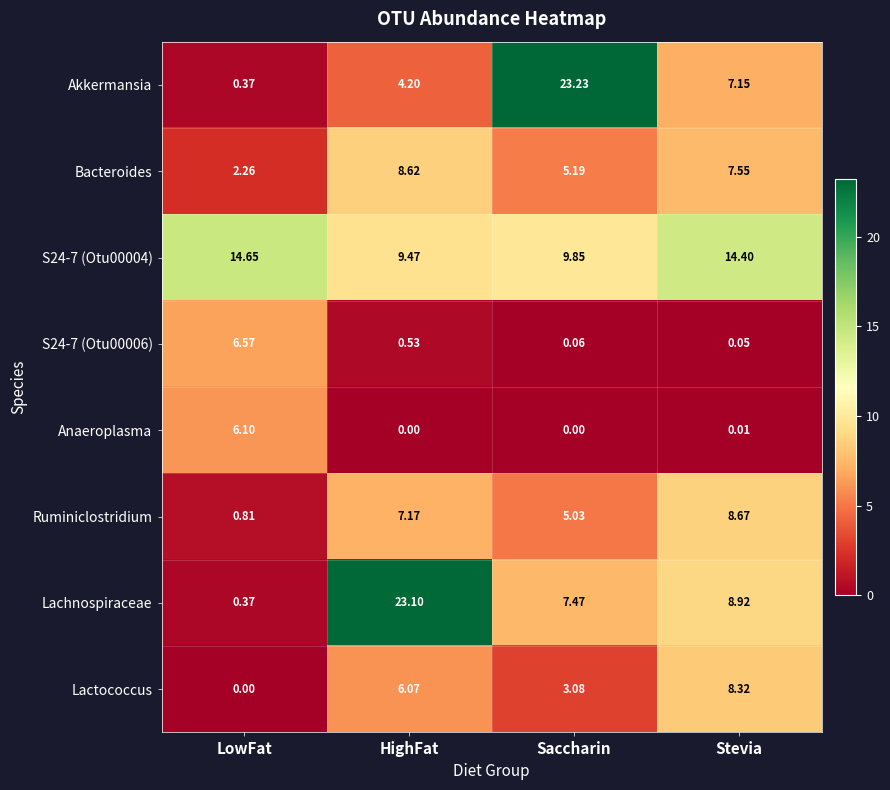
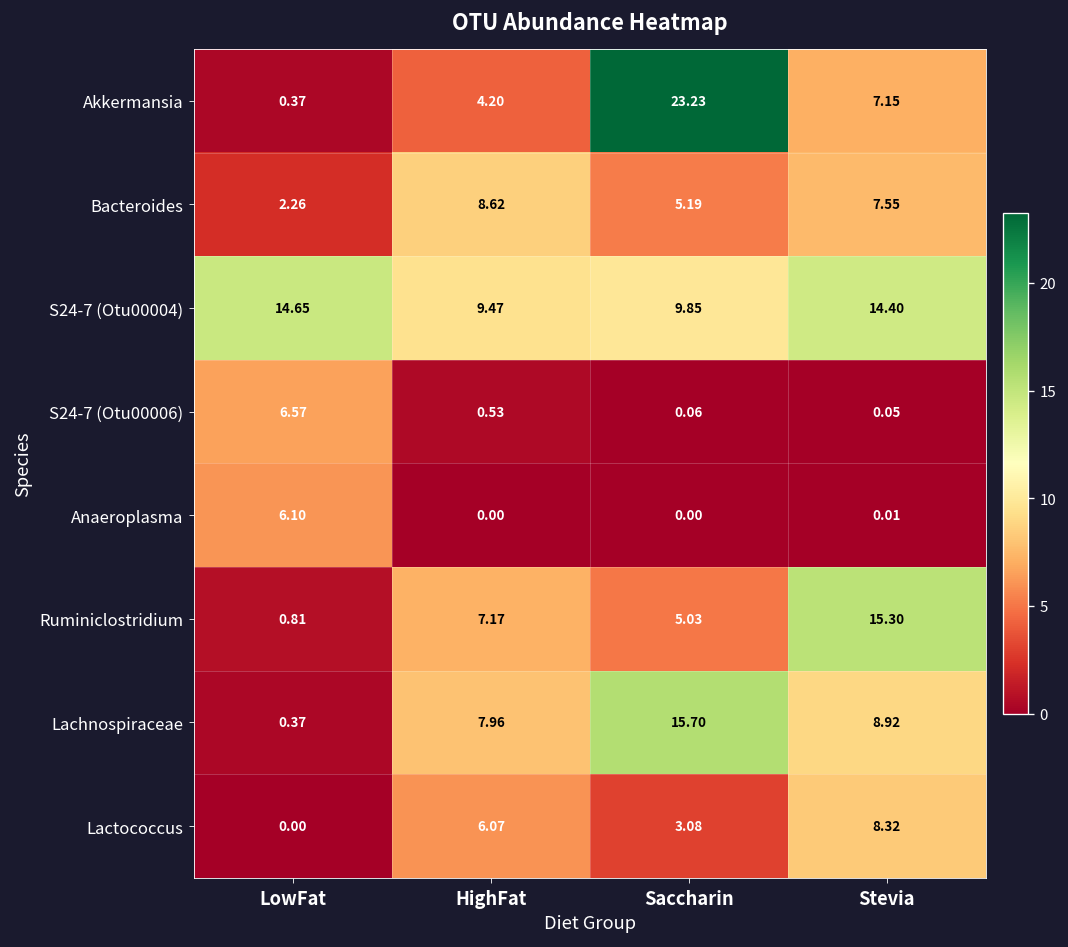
Ruminiclostridium, Stevia: 8.67 -> 15.30
Lachnospiraceae, HighFat: 23.10 -> 7.96
Lachnospiraceae, Saccharin: 7.47 -> 15.70
